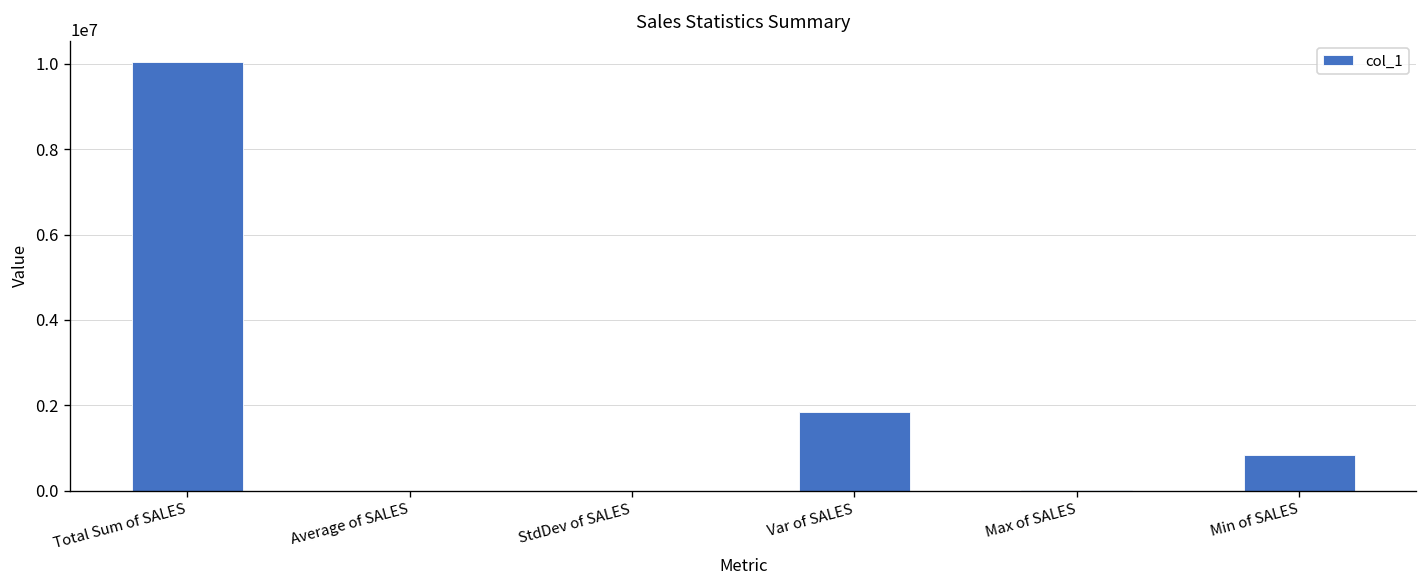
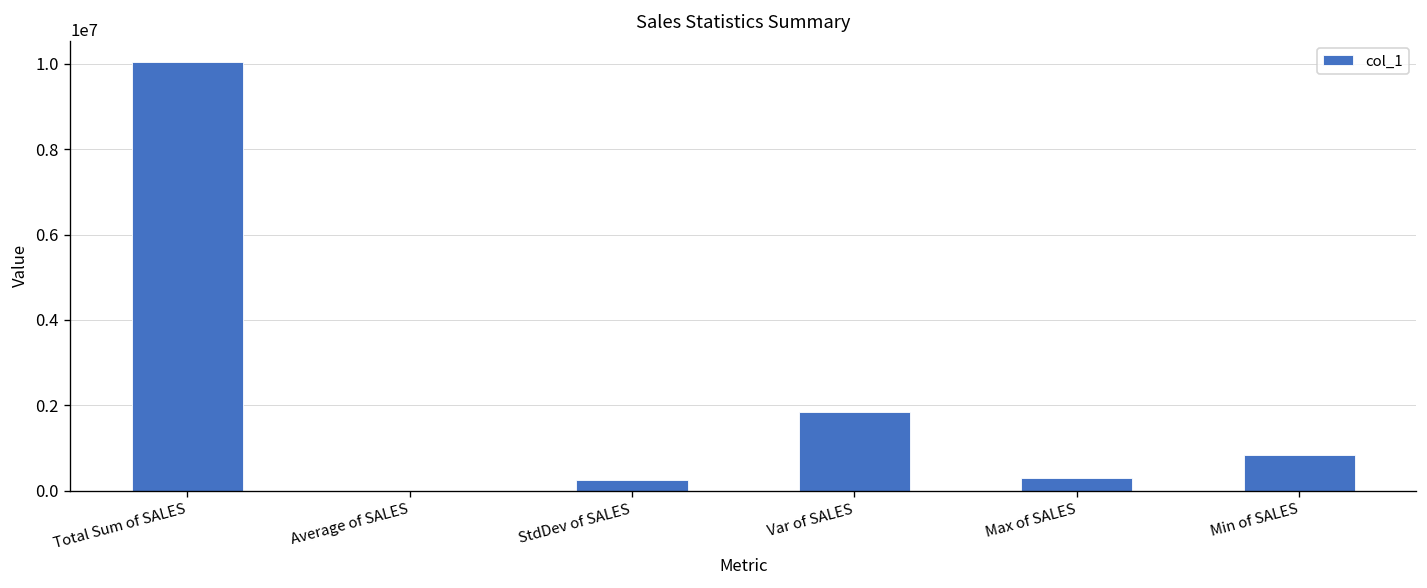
StdDev of SALES: 0 -> 300000
Max of SALES: 0 -> 300000
